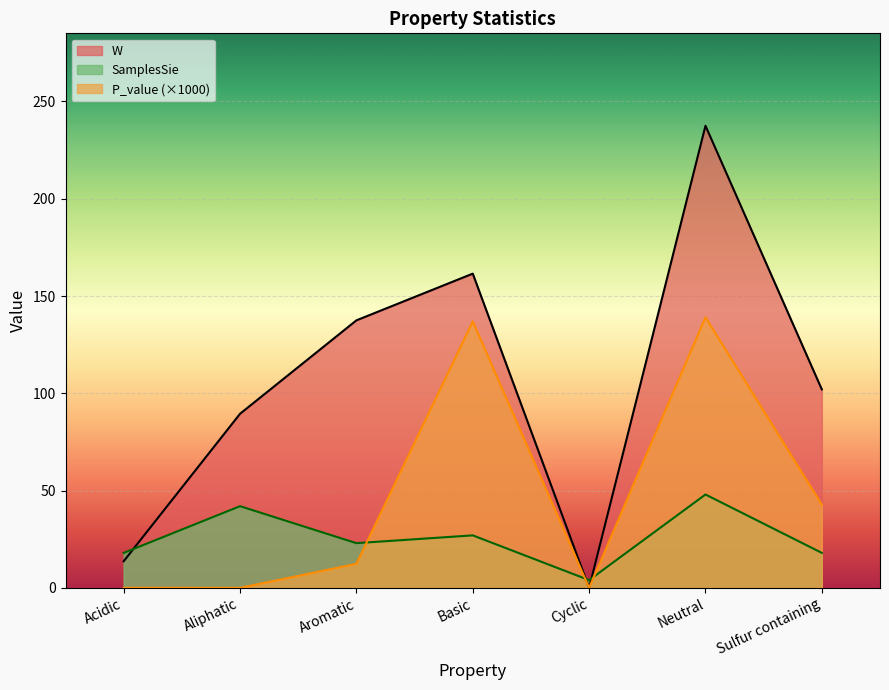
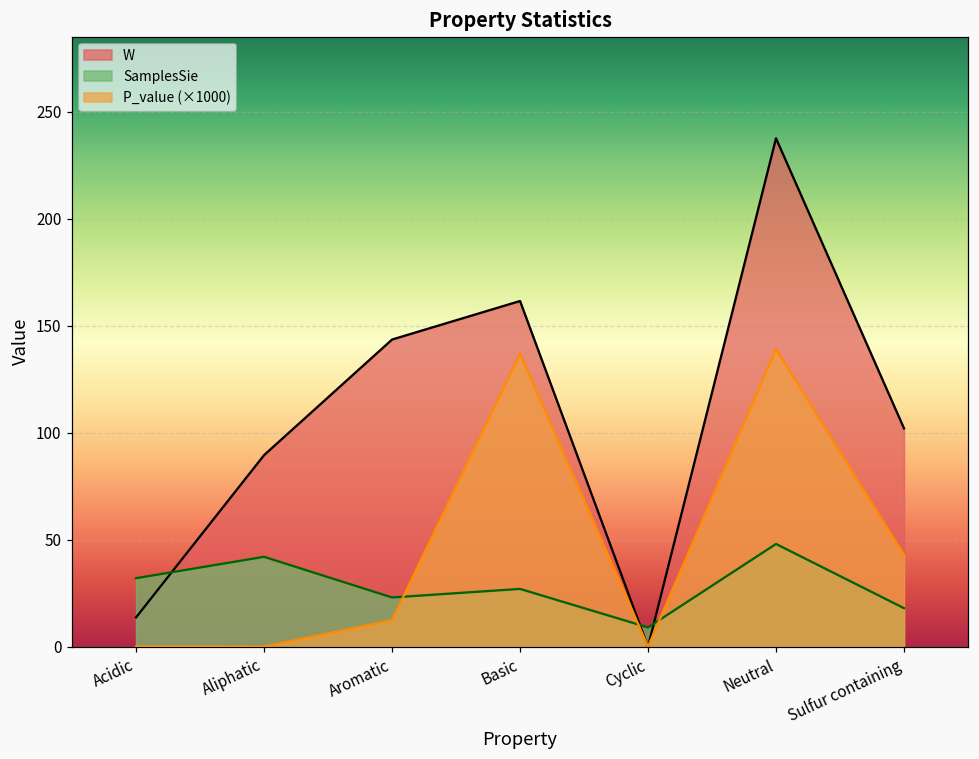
SamplesSie, Acidic: 18 -> 32
W, Aromatic: 138 -> 144
SamplesSie, Cyclic: 4 -> 9
